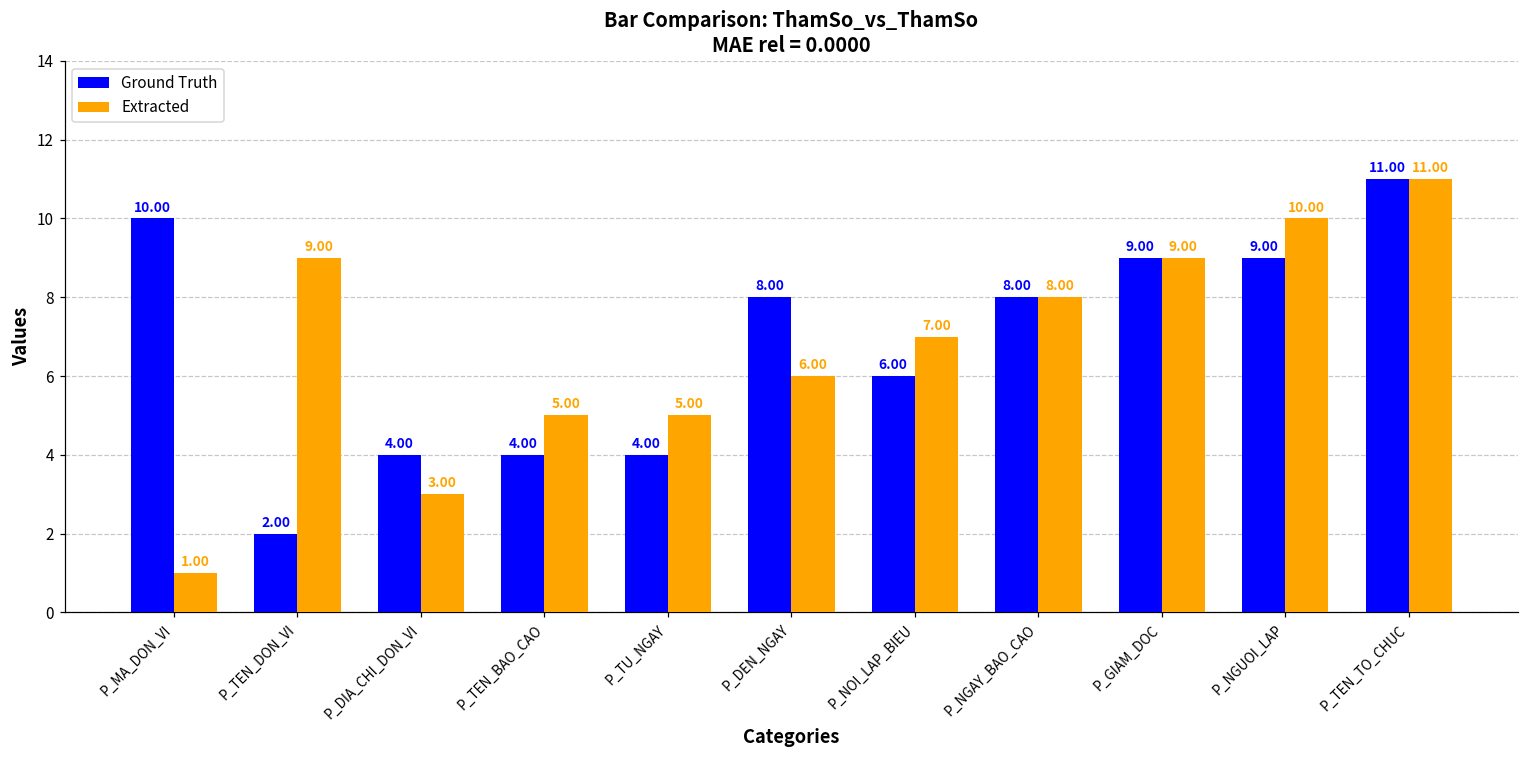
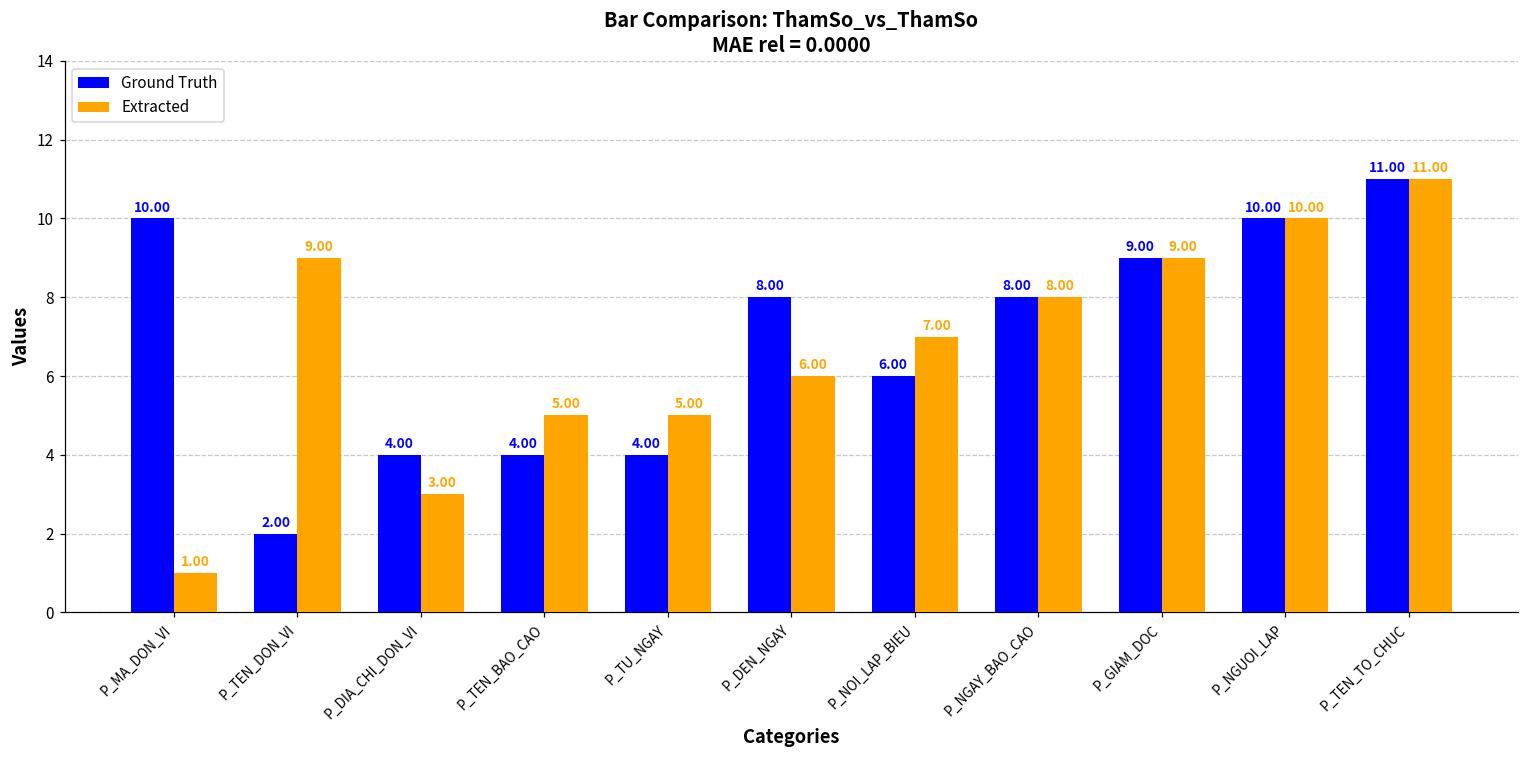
Ground Truth, P_NGUOI_LAP: 9.00 -> 10.00
